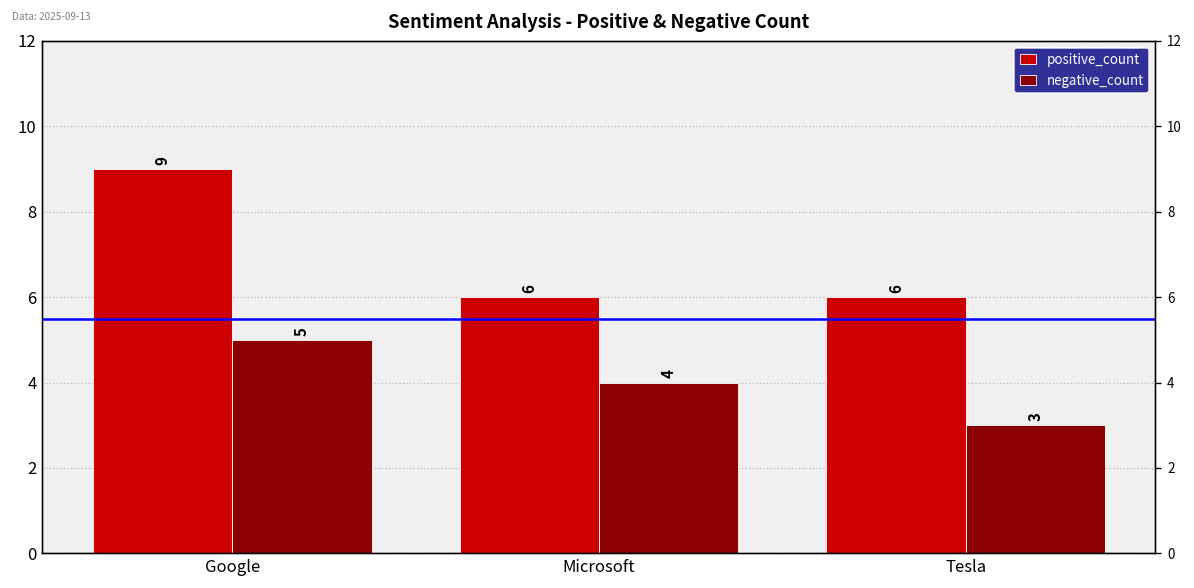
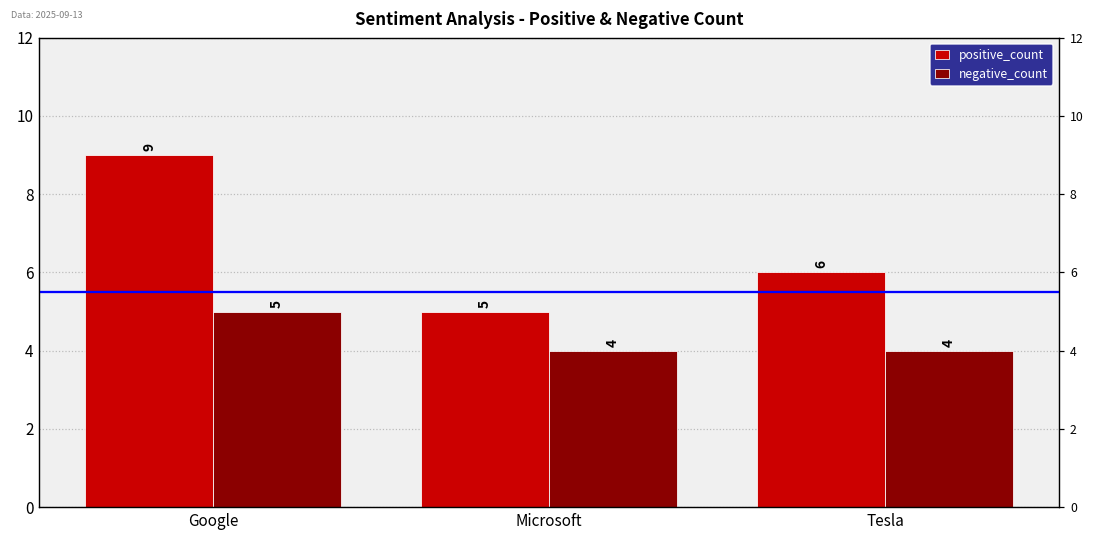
positive_count, Microsoft: 6 -> 5
negative_count, Tesla: 3 -> 4
